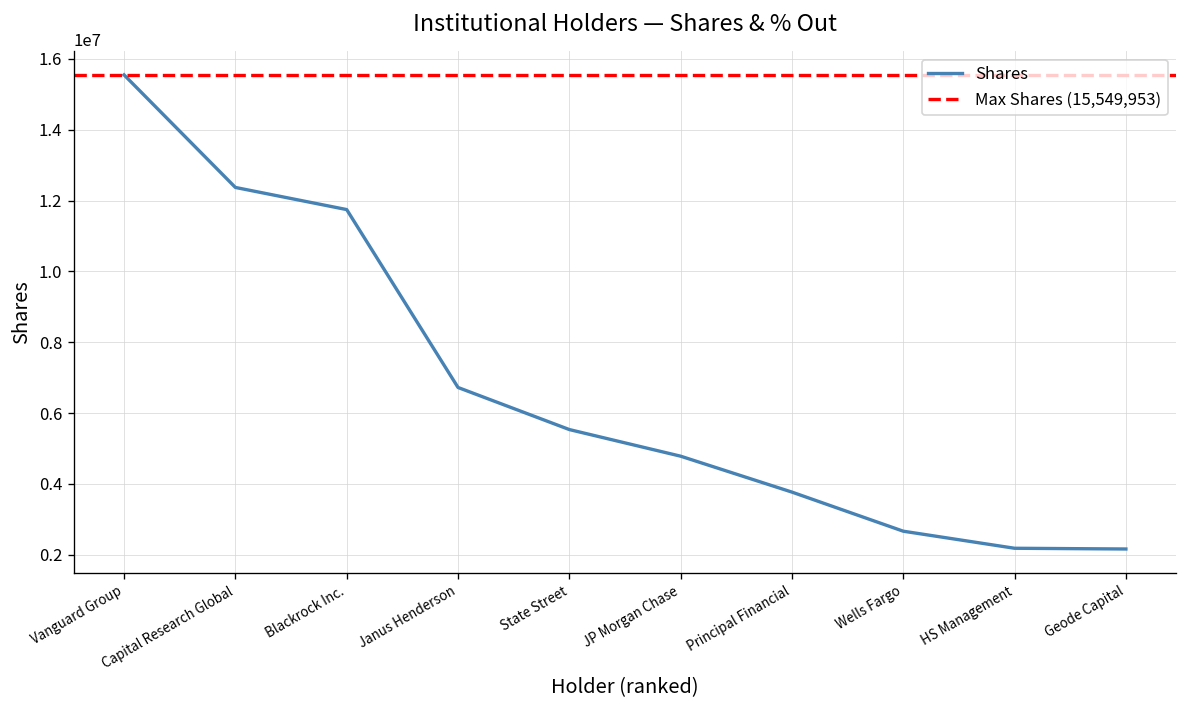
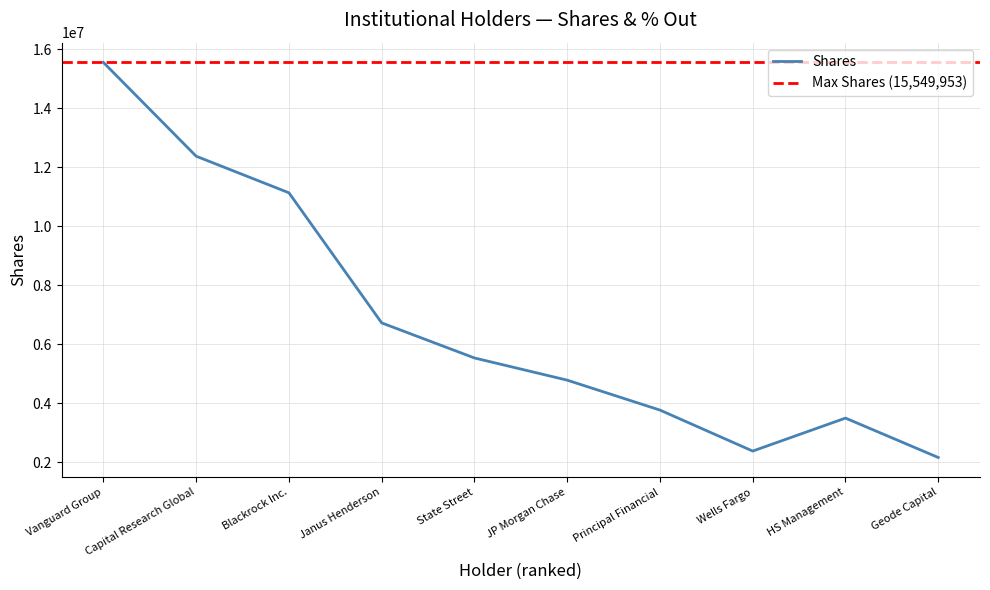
Blackrock Inc.: 11700000 -> 11100000
Wells Fargo: 2700000 -> 2400000
HS Management: 2200000 -> 3500000
